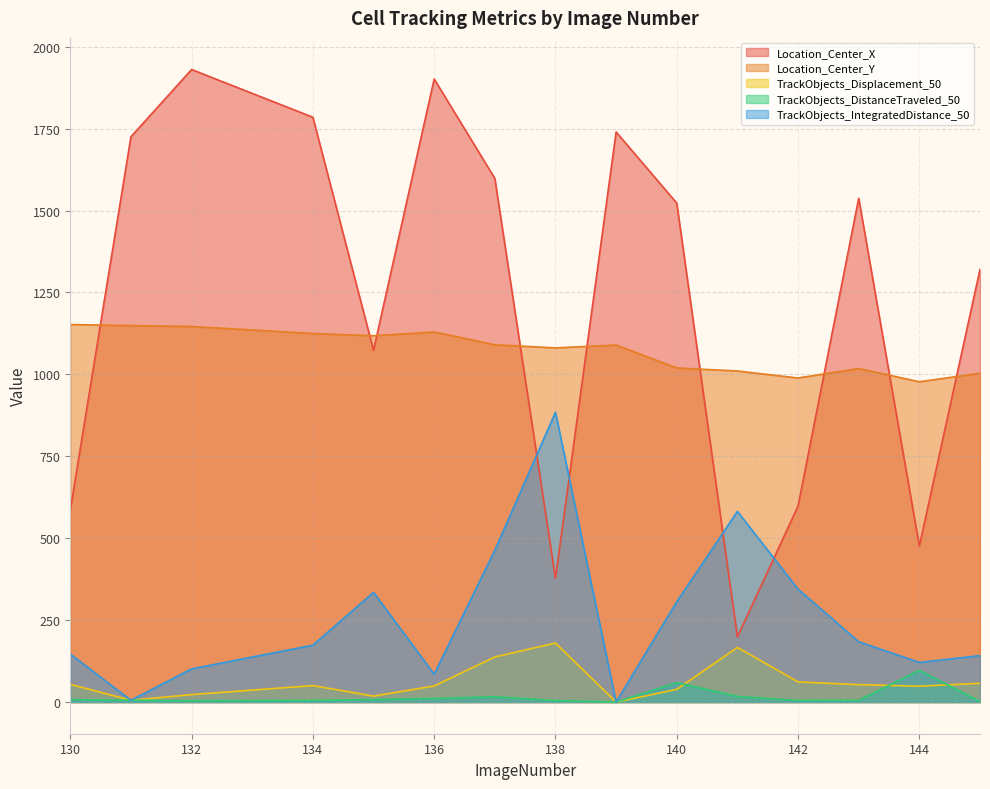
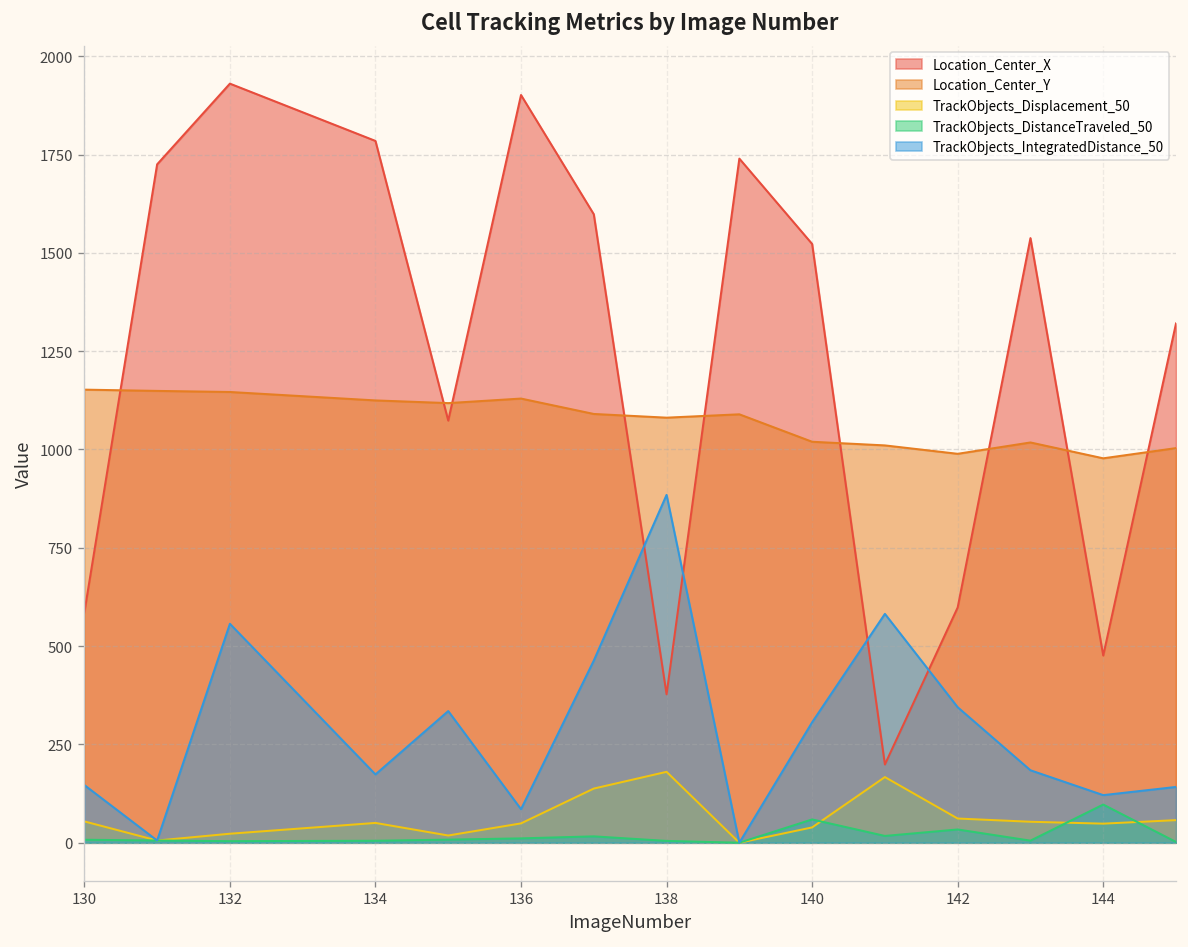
TrackObjects_IntegratedDistance_50, 132: 100 -> 560
TrackObjects_DistanceTraveled_50, 142: 10 -> 30
